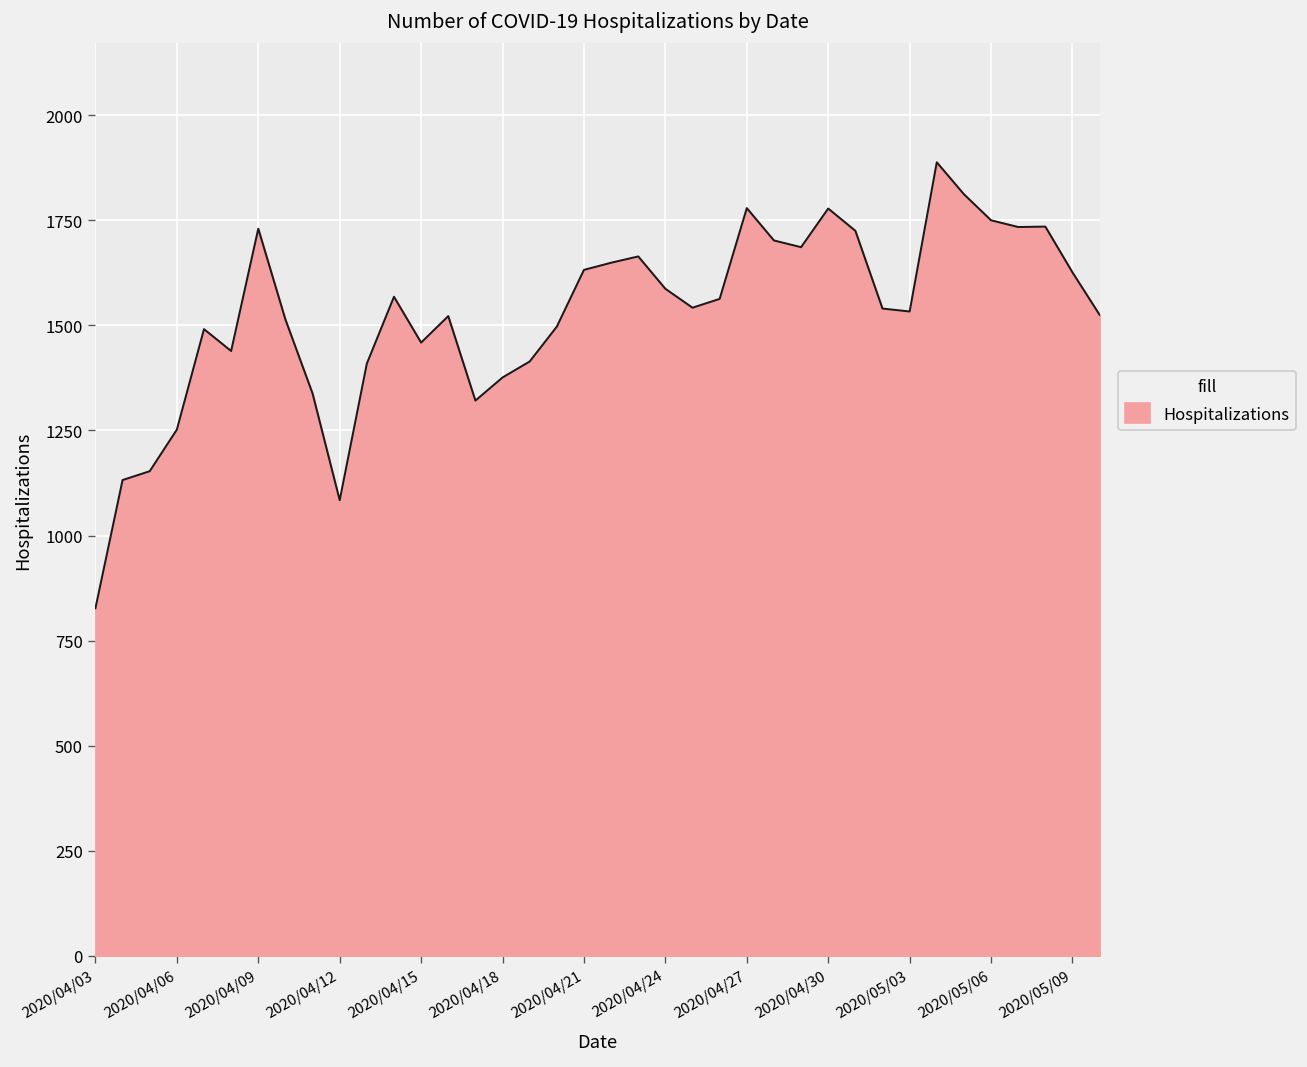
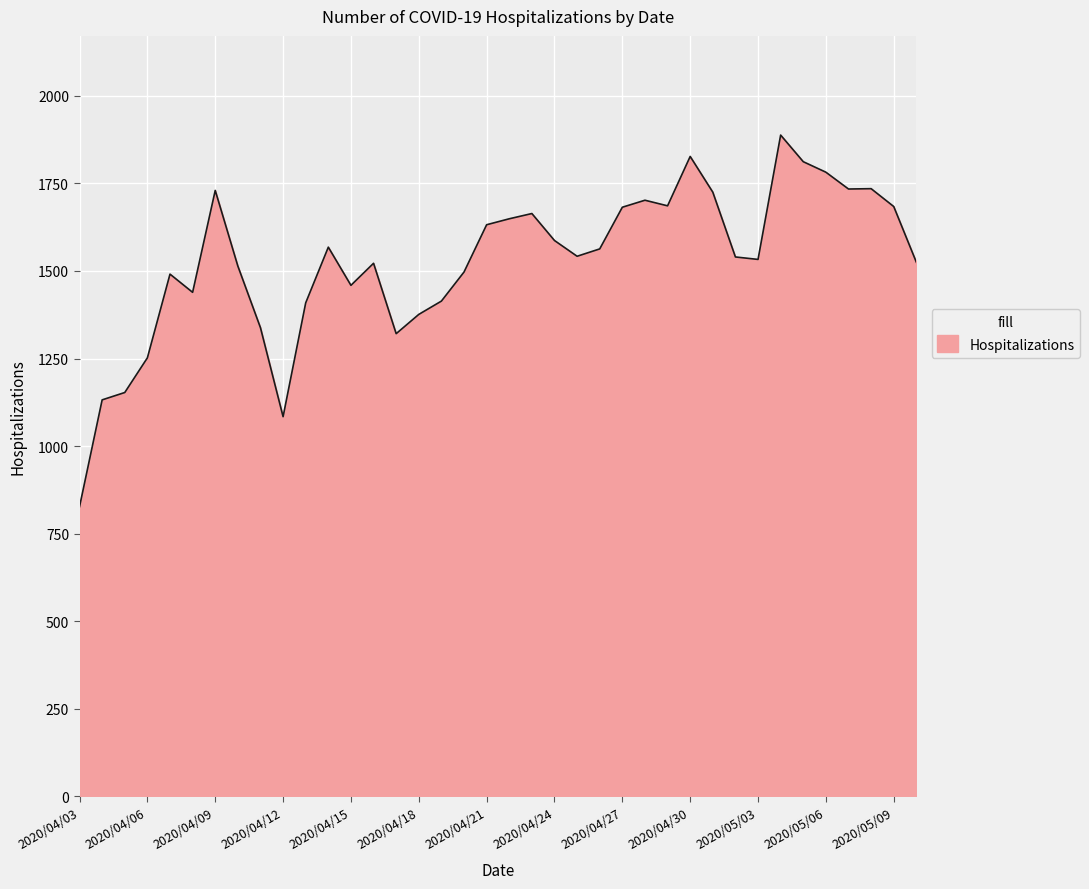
2020/04/27: 1780 -> 1680
2020/04/30: 1780 -> 1830
2020/05/06: 1750 -> 1780
2020/05/09: 1630 -> 1680
